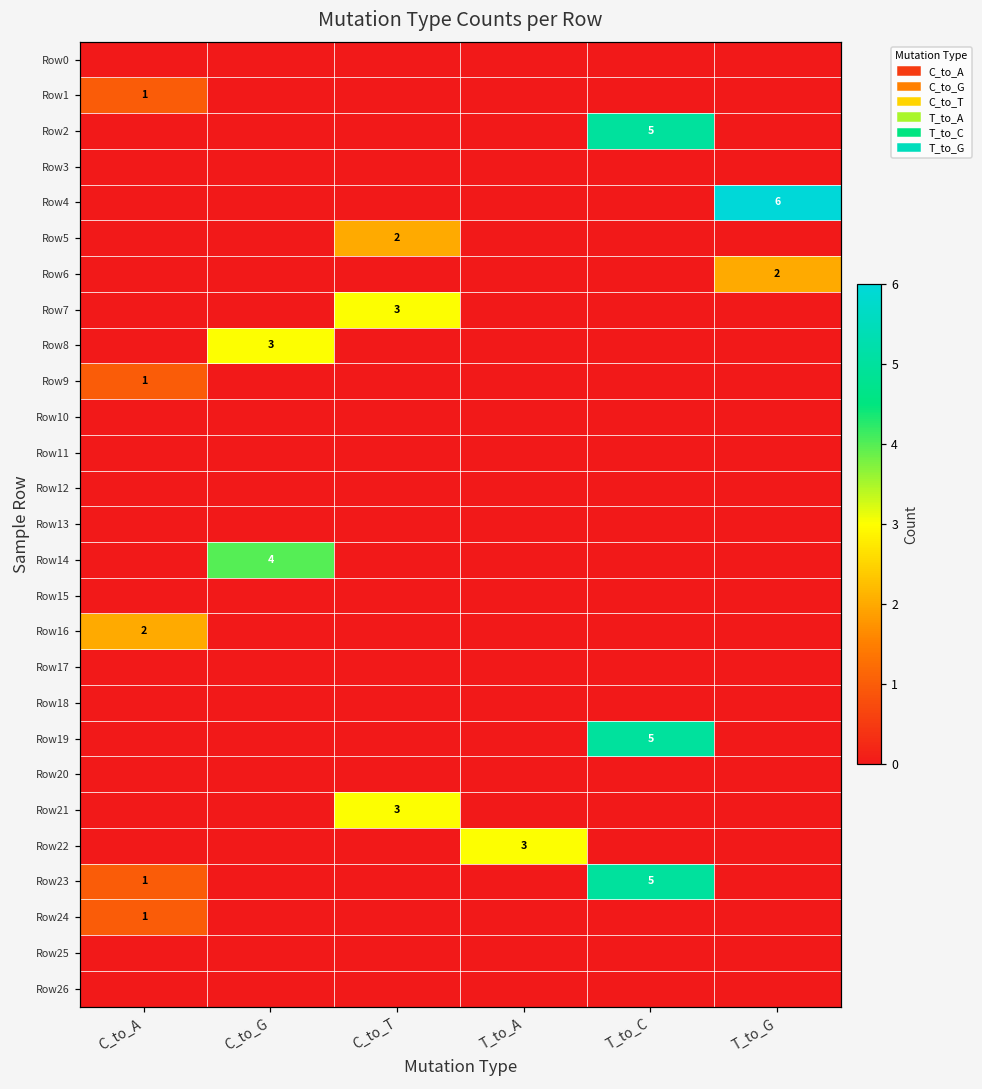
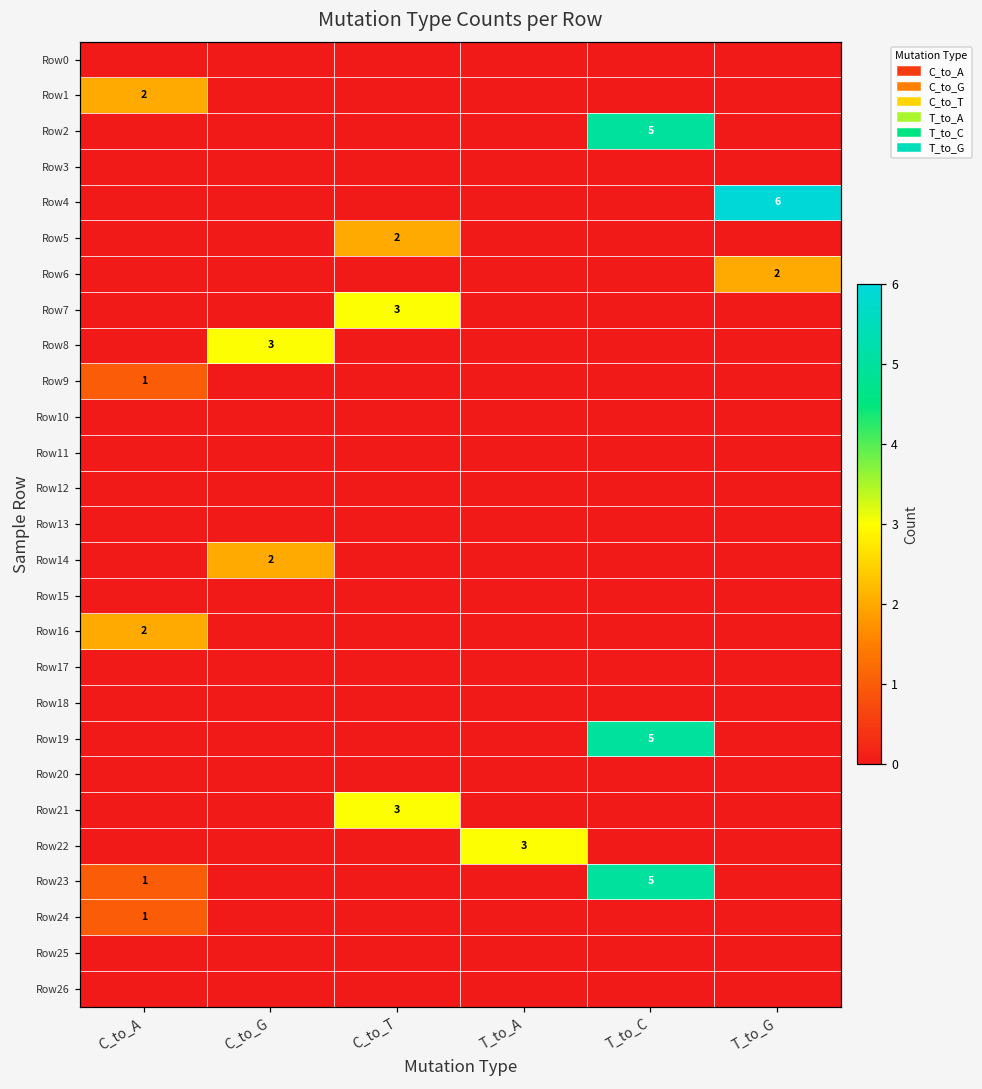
Row1, C_to_A: 1 -> 2
Row14, C_to_G: 4 -> 2
